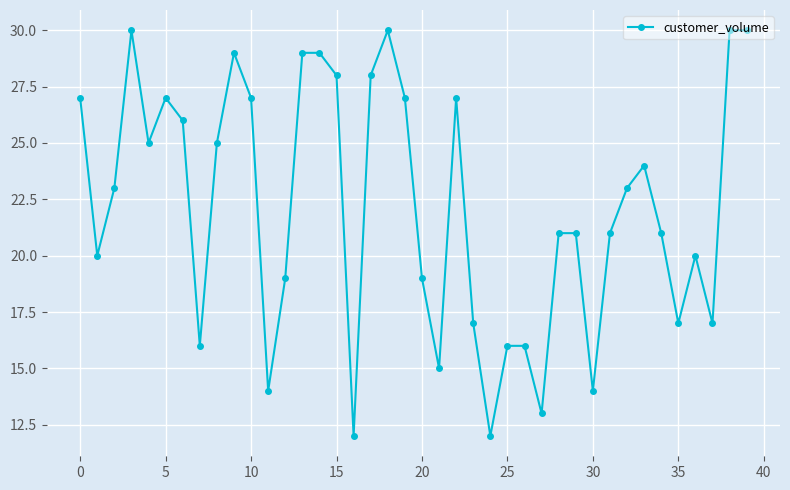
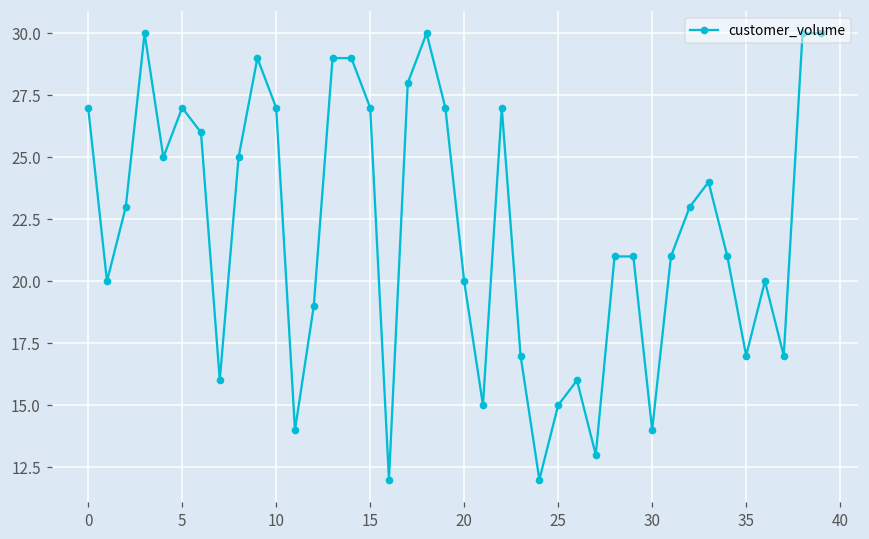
15: 28 -> 27
20: 19 -> 20
25: 16 -> 15
